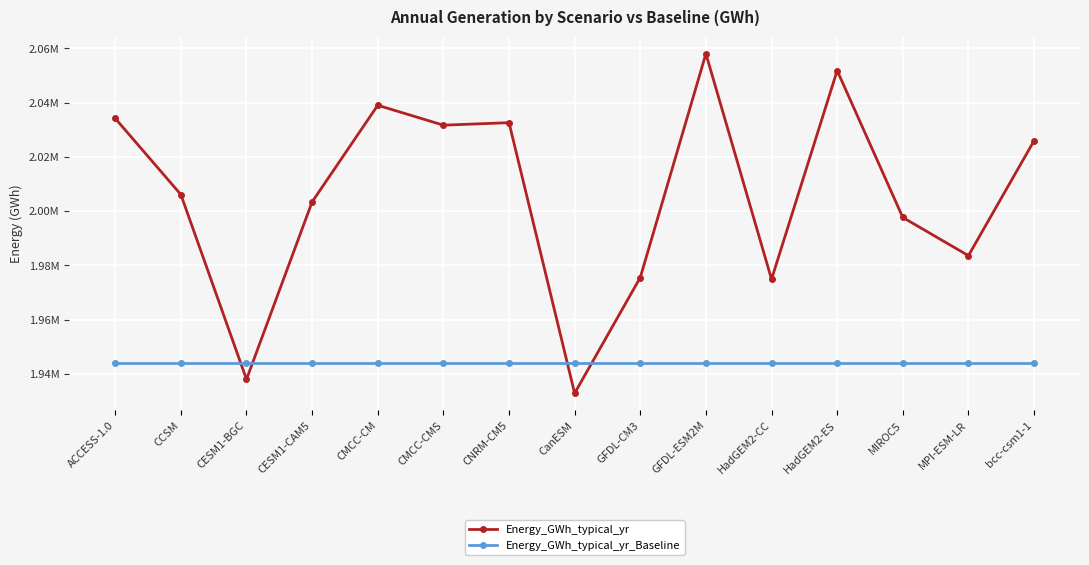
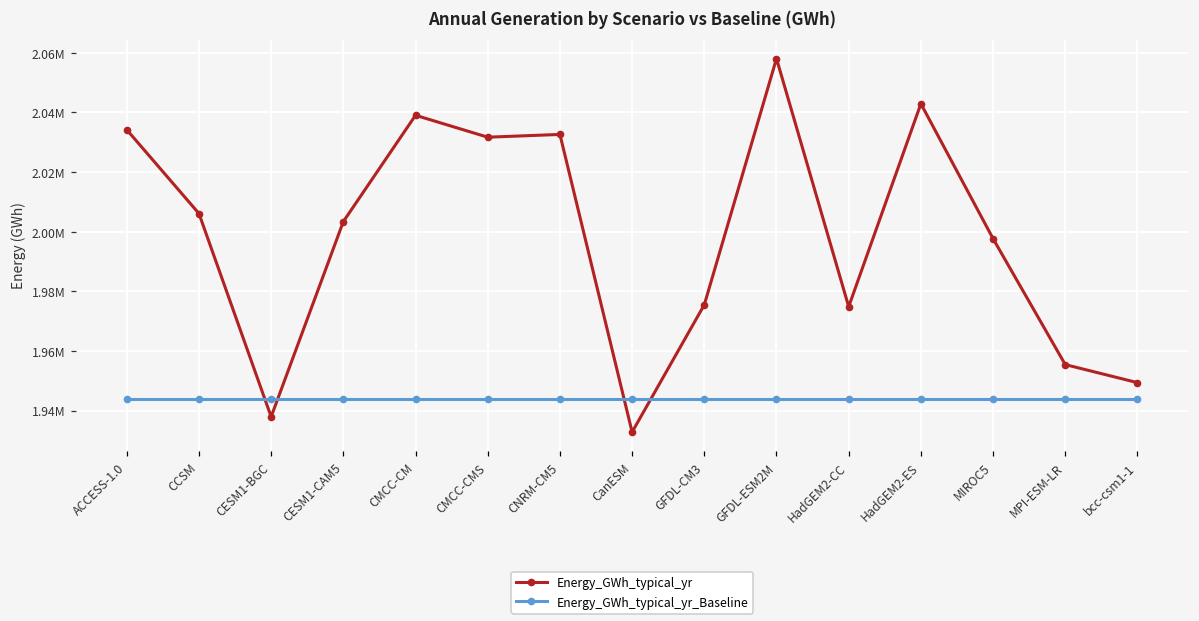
Energy_GWh_typical_yr, HadGEM2-ES: 2052000 -> 2043000
Energy_GWh_typical_yr, MPI-ESM-LR: 1984000 -> 1955000
Energy_GWh_typical_yr, bcc-csm1-1: 2026000 -> 1949000
